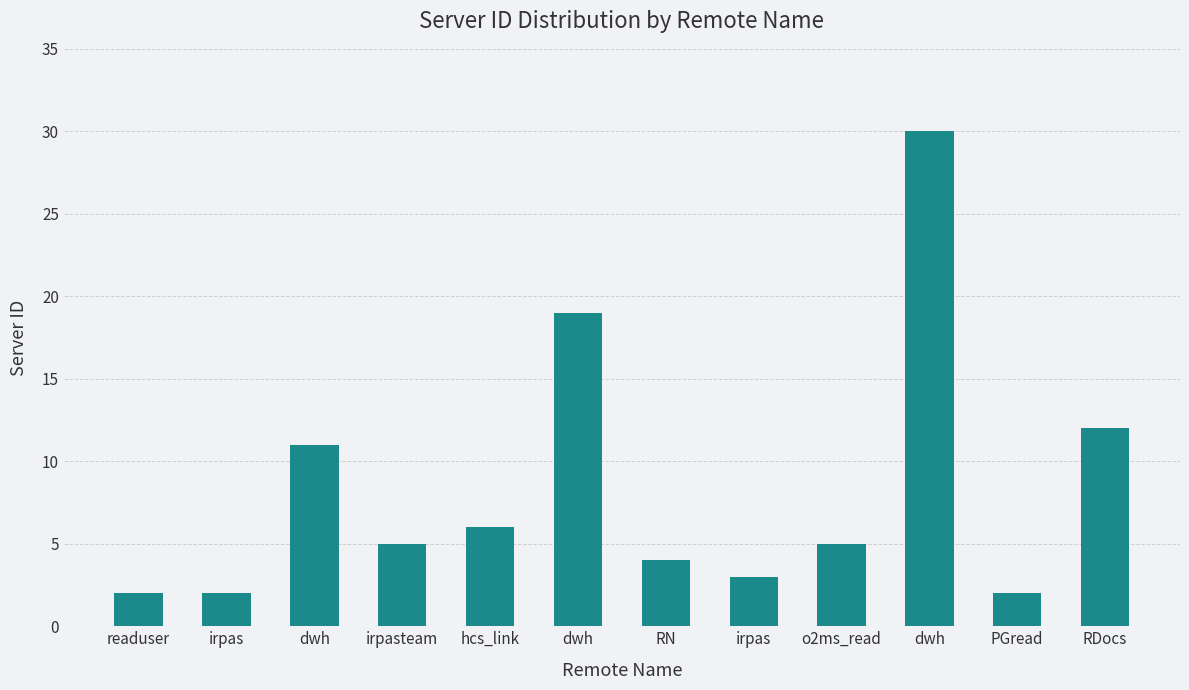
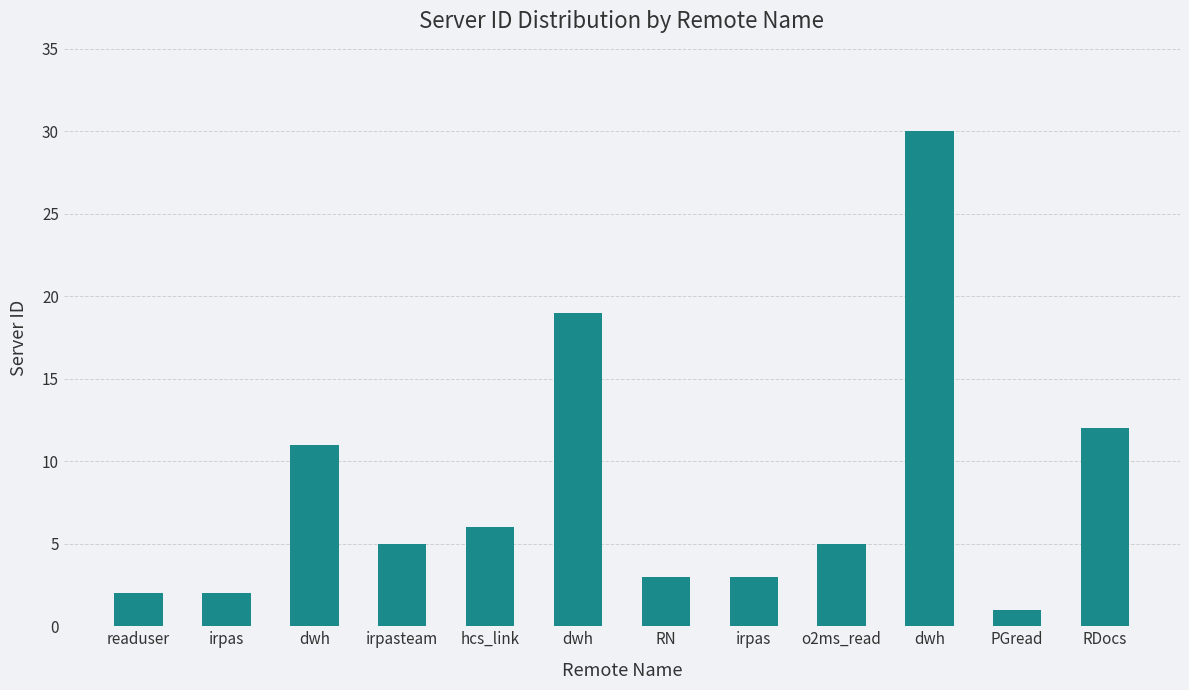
RN: 4 -> 3
PGread: 2 -> 1
